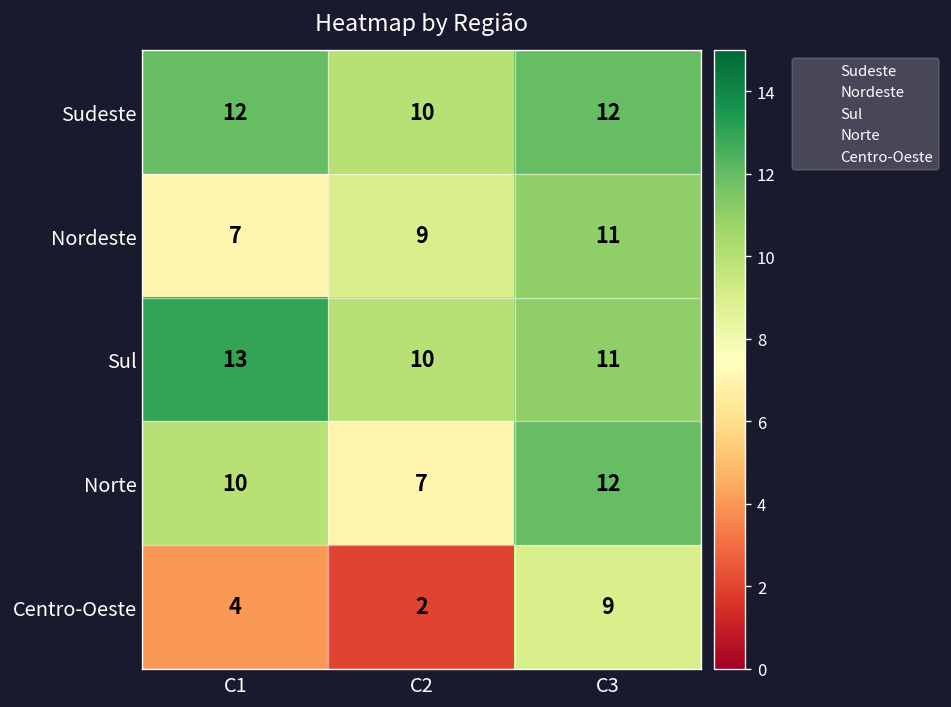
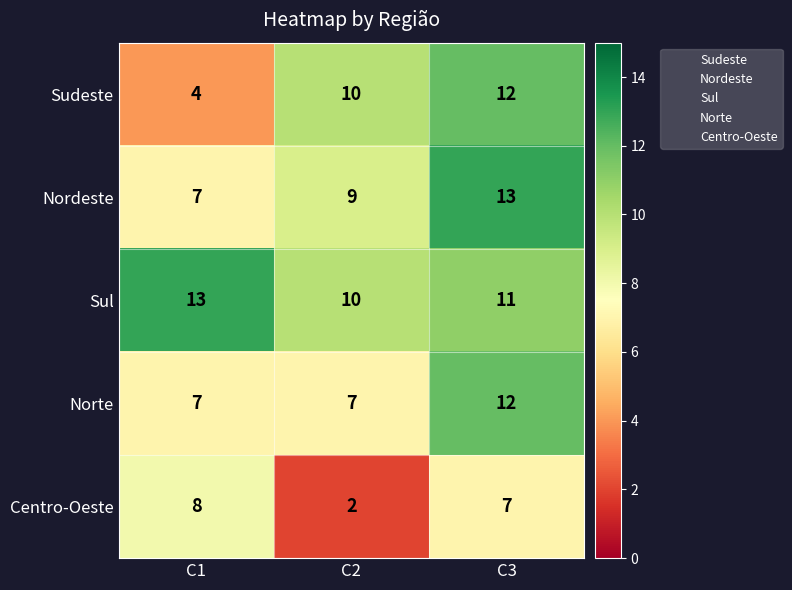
Sudeste, C1: 12 -> 4
Nordeste, C3: 11 -> 13
Norte, C1: 10 -> 7
Centro-Oeste, C1: 4 -> 8
Centro-Oeste, C3: 9 -> 7
